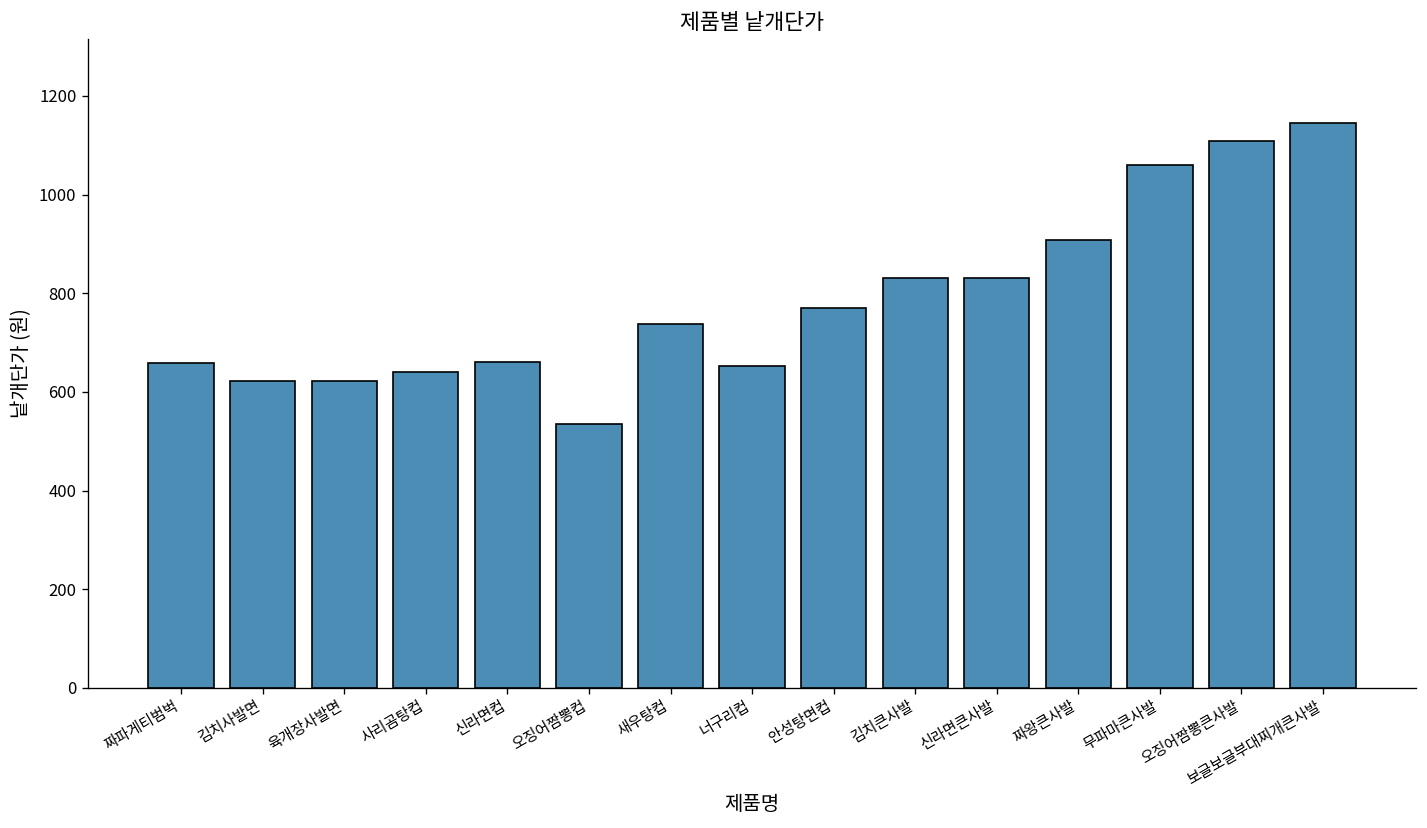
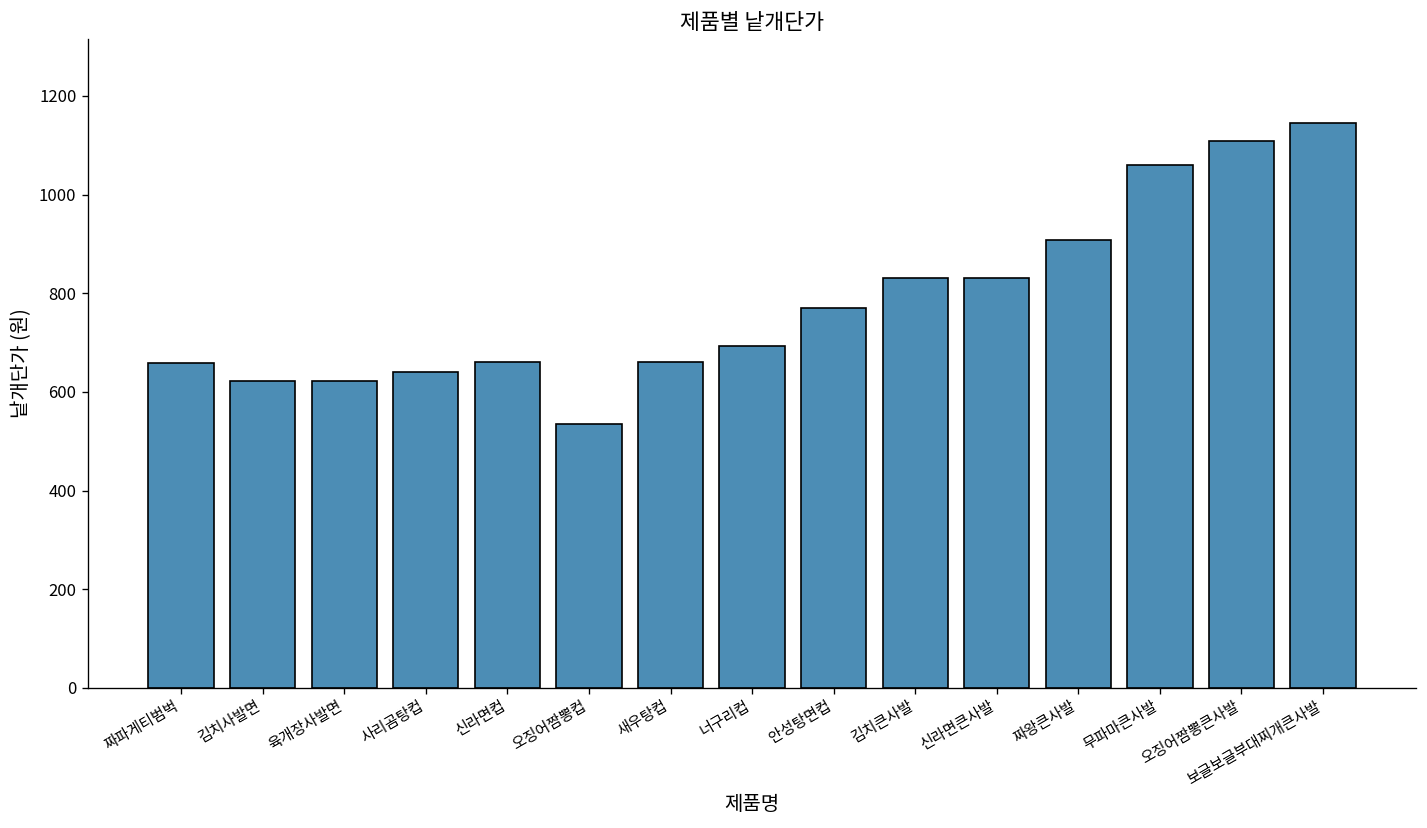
새우탕컵: 740 -> 660
너구리컵: 650 -> 690
